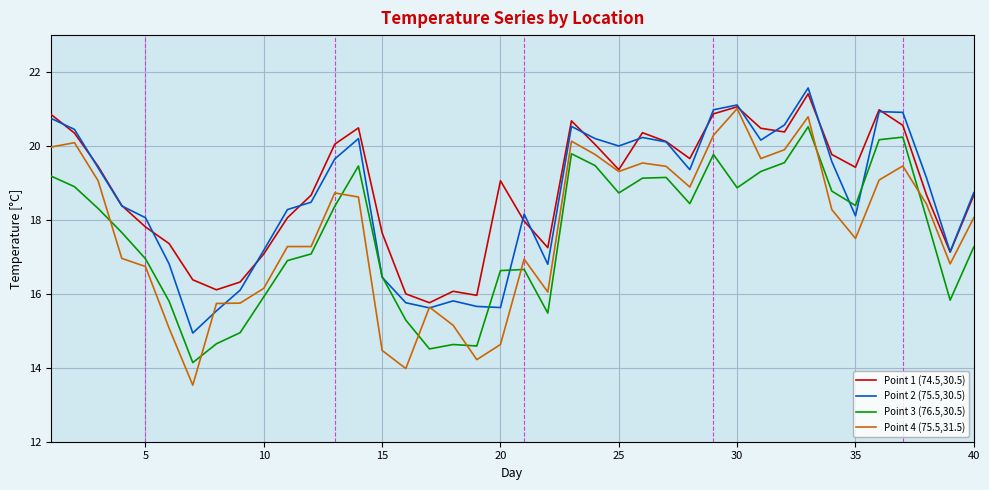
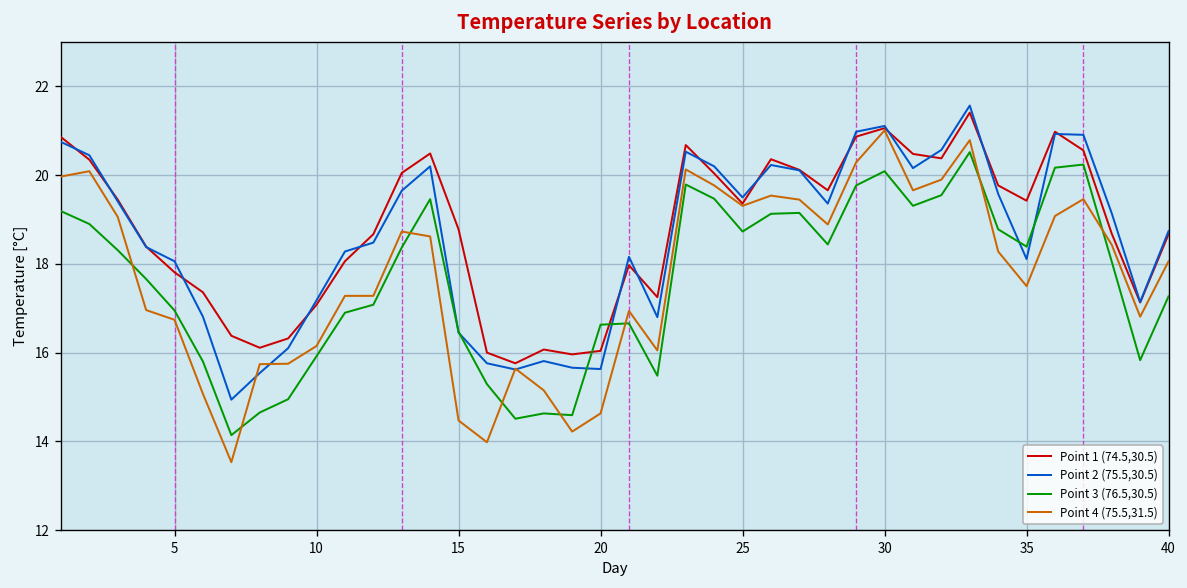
Point 1 (74.5,30.5), 15: 17.7 -> 18.8
Point 1 (74.5,30.5), 20: 19.1 -> 16.0
Point 2 (75.5,30.5), 25: 20.0 -> 19.5
Point 3 (76.5,30.5), 30: 18.9 -> 20.1
